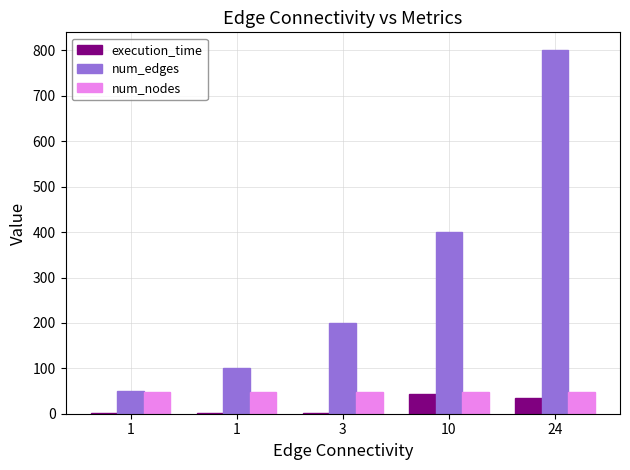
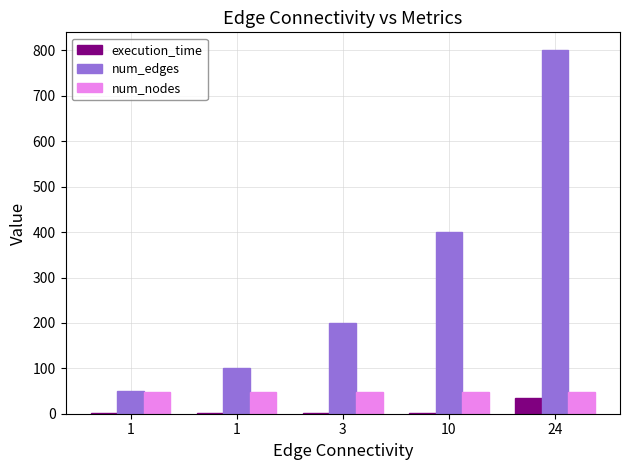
execution_time, 10: 40 -> 0
